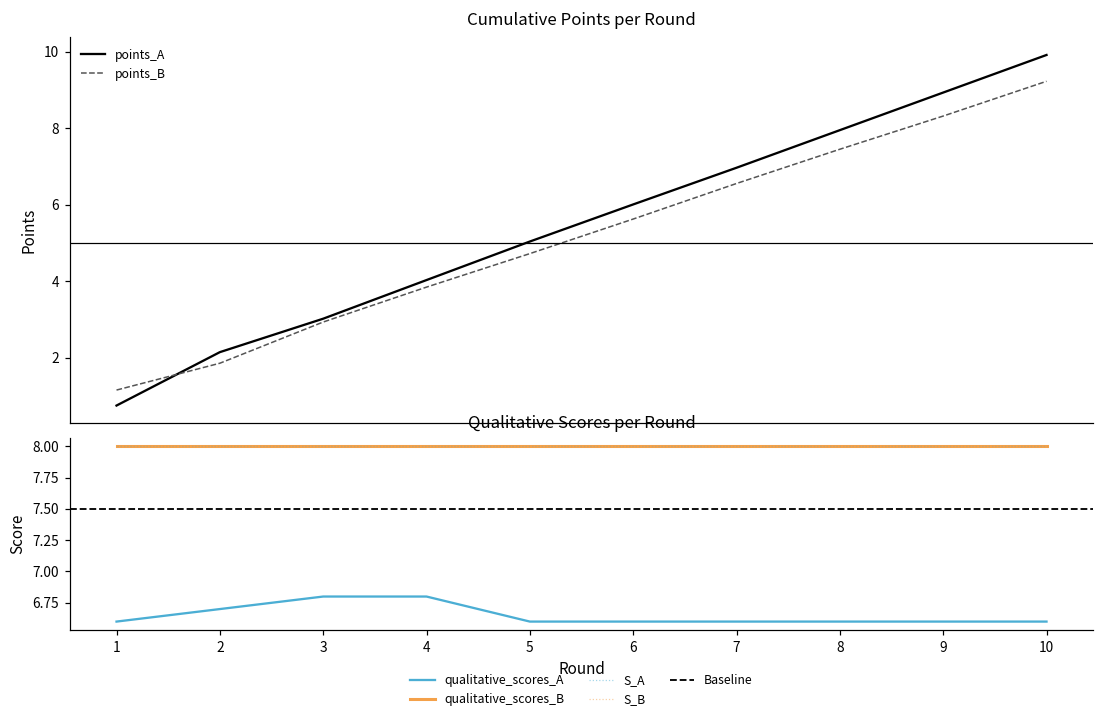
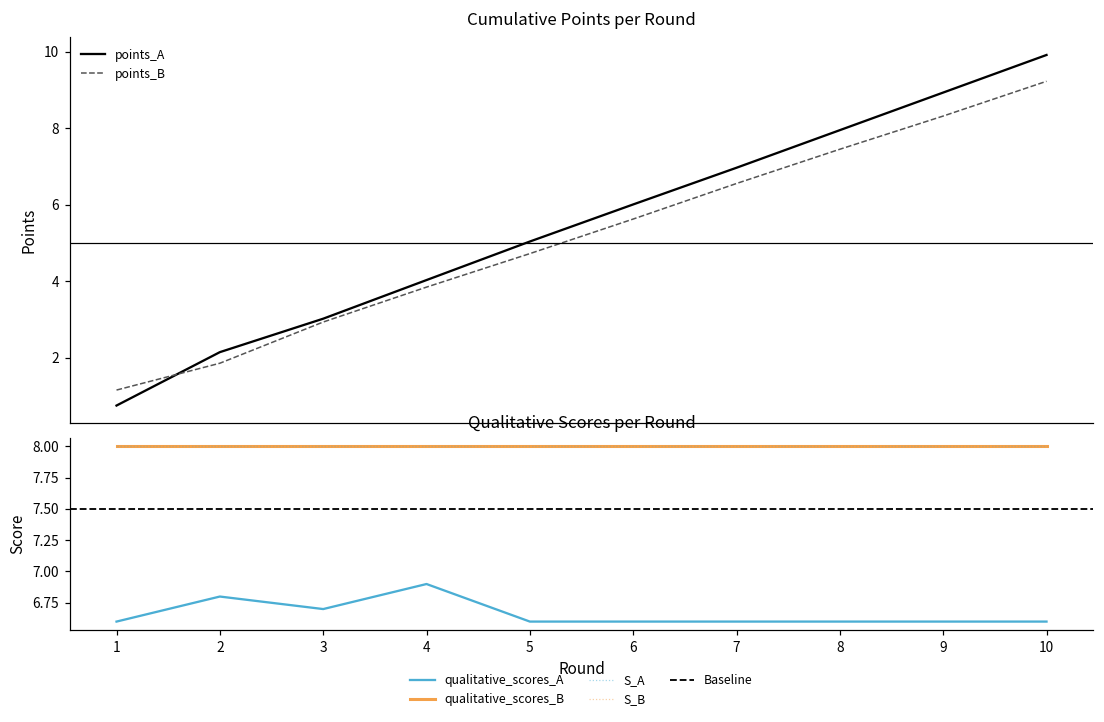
Qualitative Scores per Round, qualitative_scores_A, 2: 6.7 -> 6.8
Qualitative Scores per Round, qualitative_scores_A, 3: 6.8 -> 6.7
Qualitative Scores per Round, qualitative_scores_A, 4: 6.8 -> 6.9
